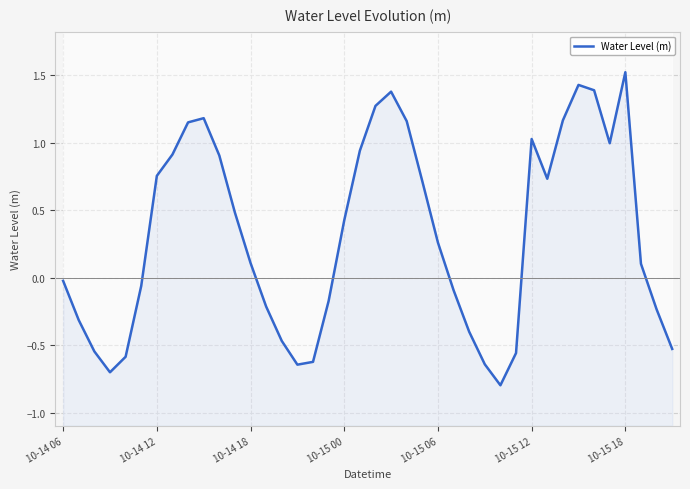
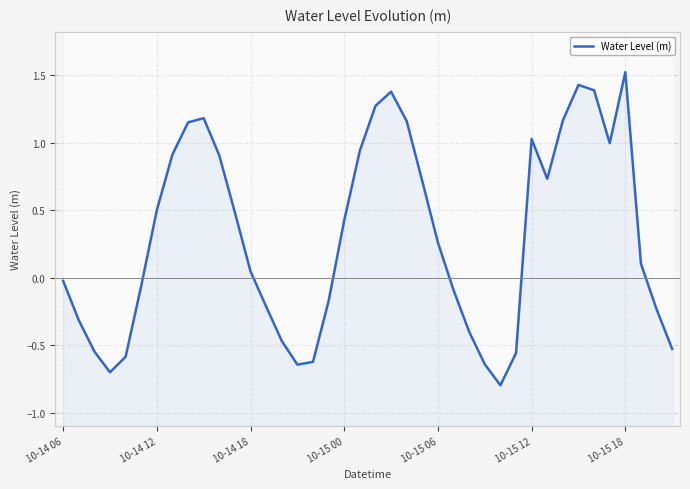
Water Level (m), 10-14 12: 0.76 -> 0.50
Water Level (m), 10-14 18: 0.11 -> 0.05
